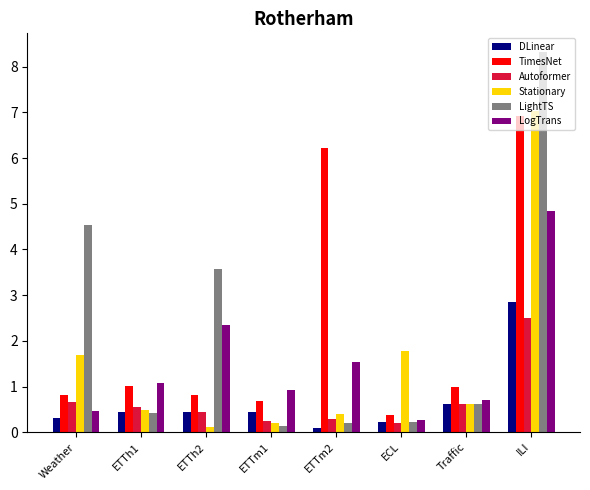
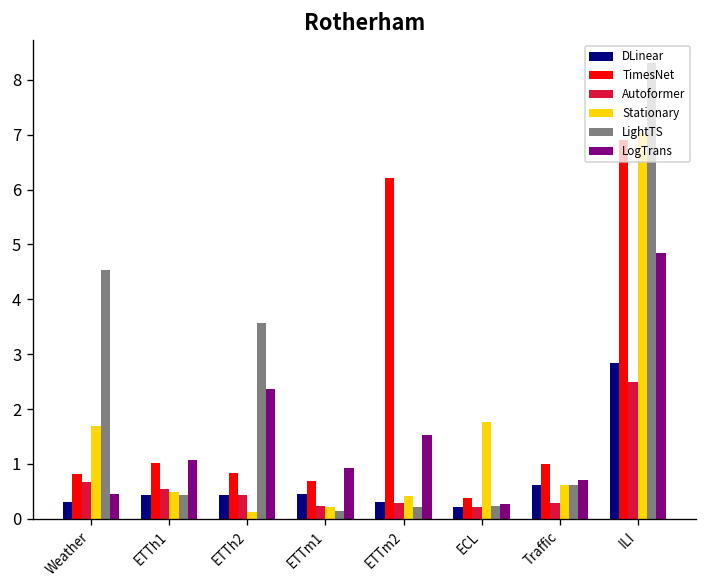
DLinear, ETTm2: 0.1 -> 0.3
Autoformer, Traffic: 0.6 -> 0.3
